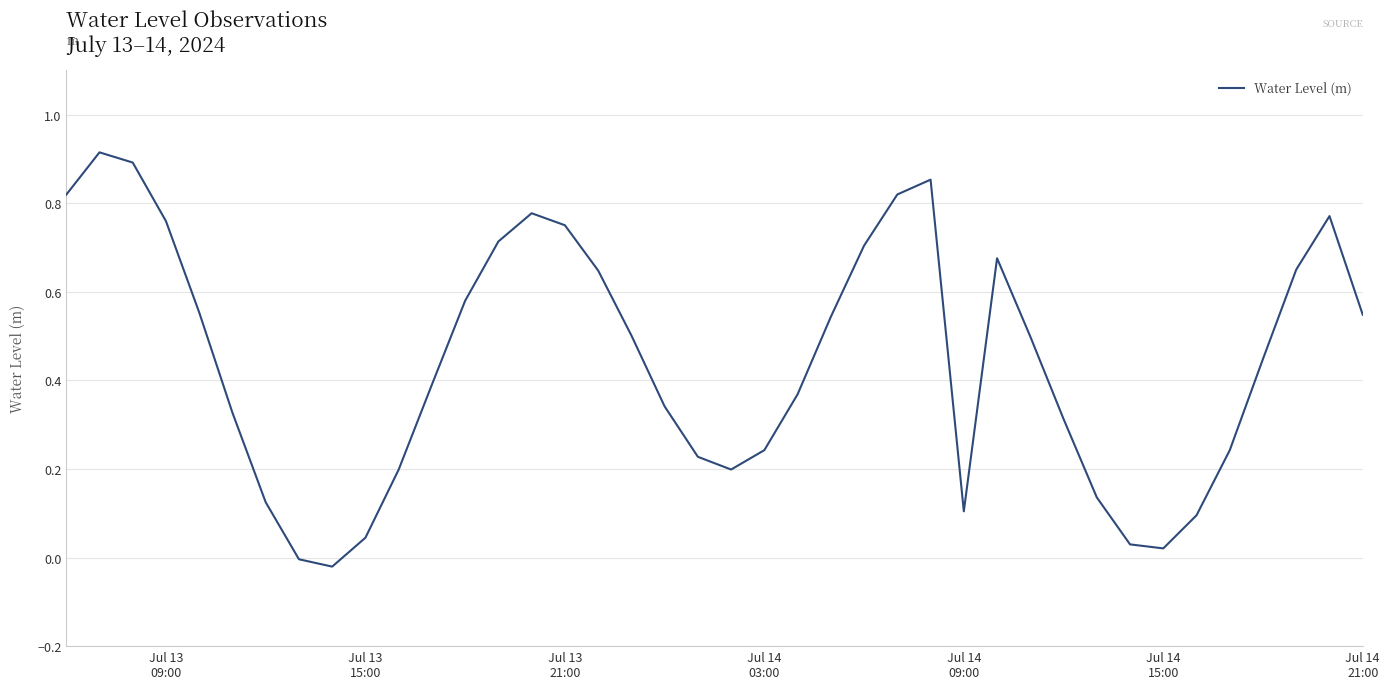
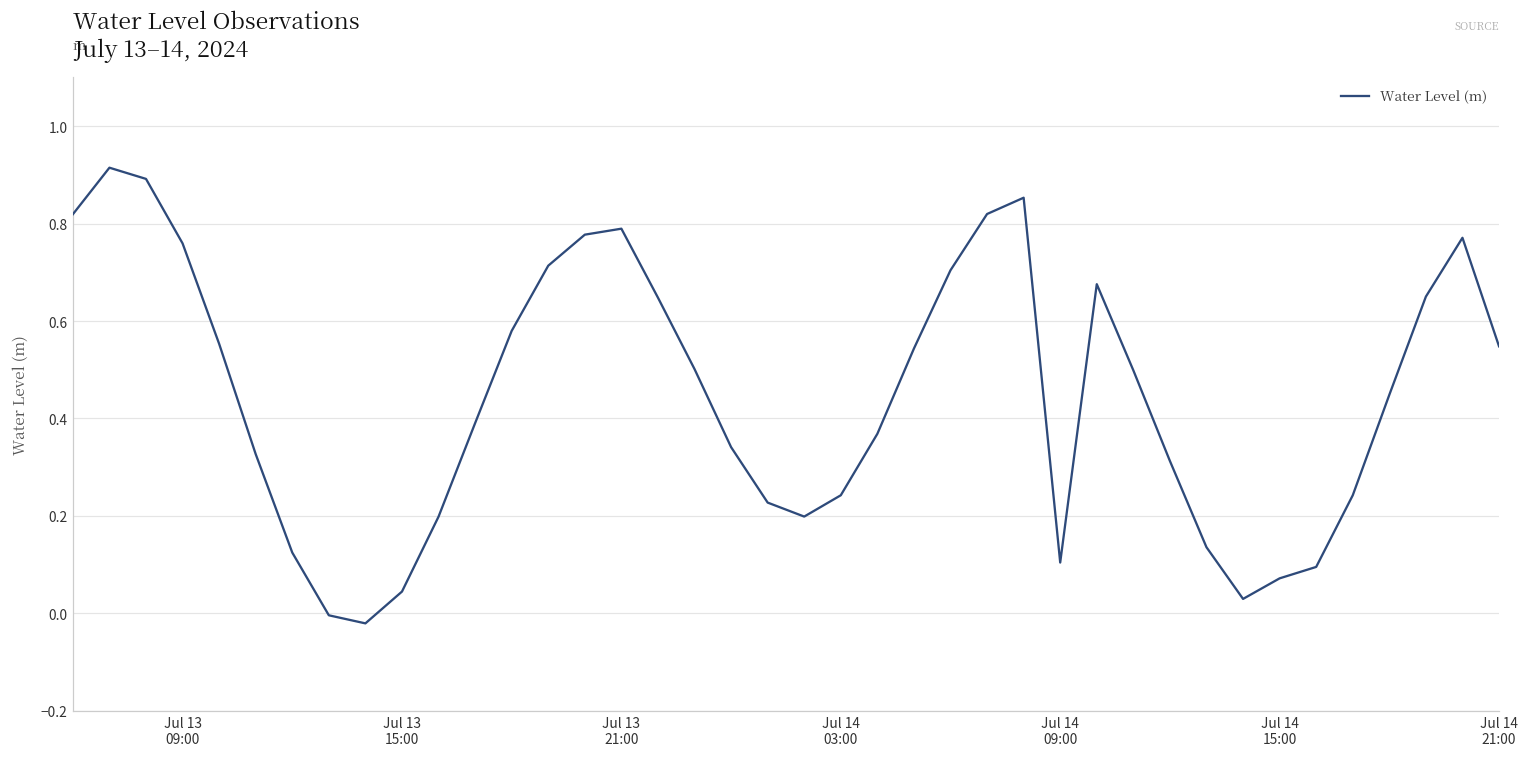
Jul 13 21:00: 0.75 -> 0.79
Jul 14 15:00: 0.02 -> 0.07
